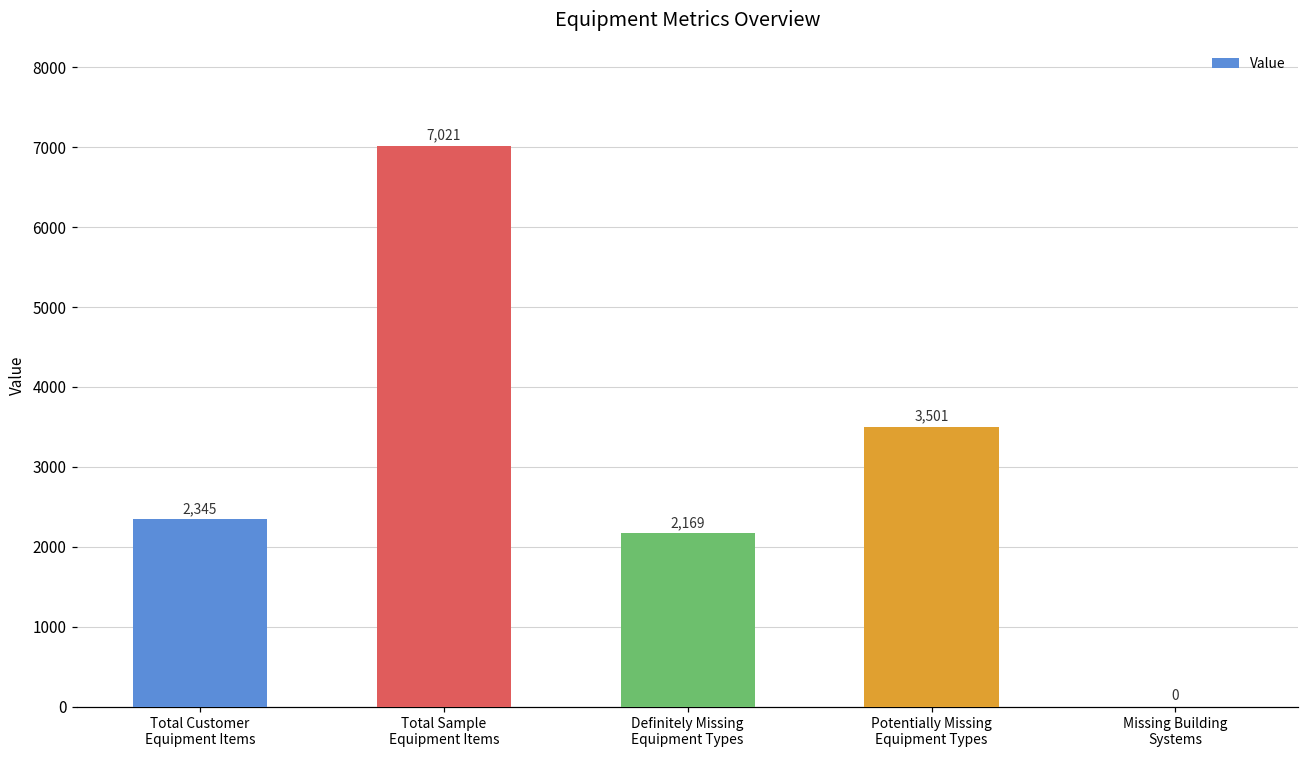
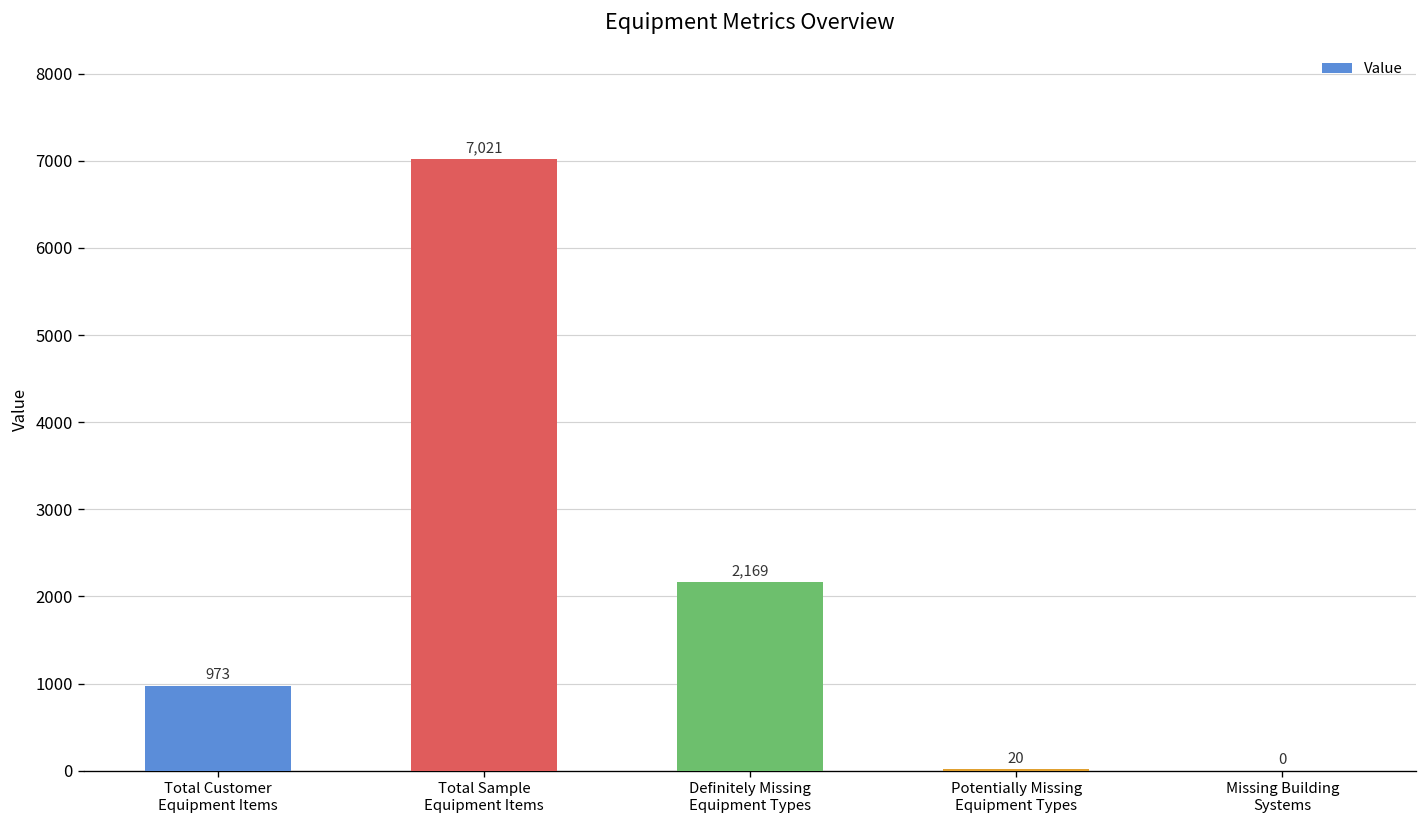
Total Customer Equipment Items: 2,345 -> 973
Potentially Missing Equipment Types: 3,501 -> 20
